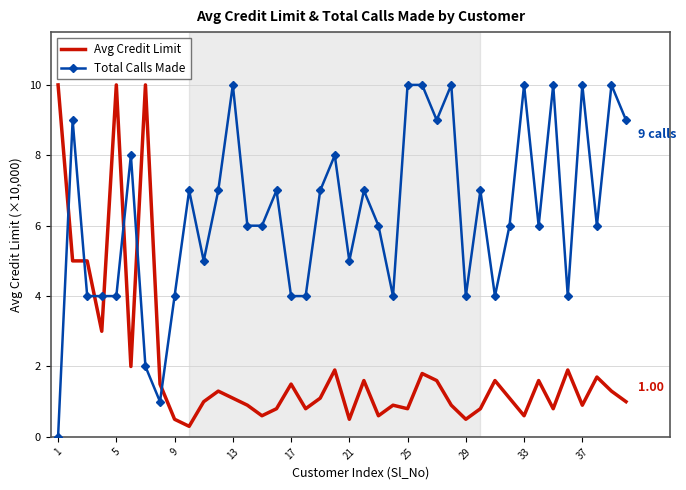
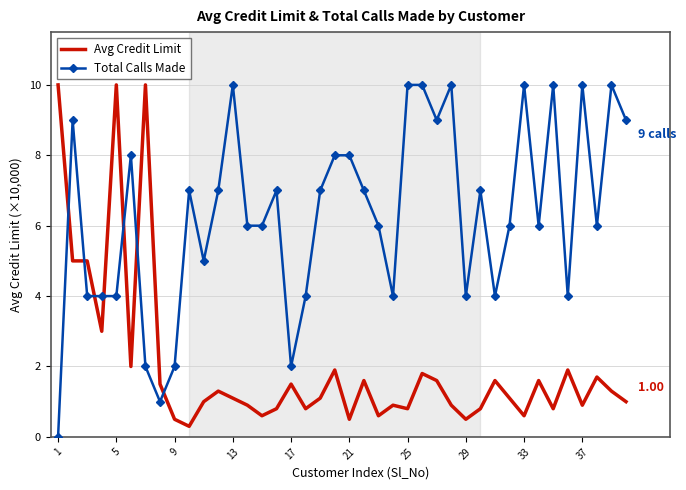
Total Calls Made, 9: 4 -> 2
Total Calls Made, 17: 4 -> 2
Total Calls Made, 21: 5 -> 8
